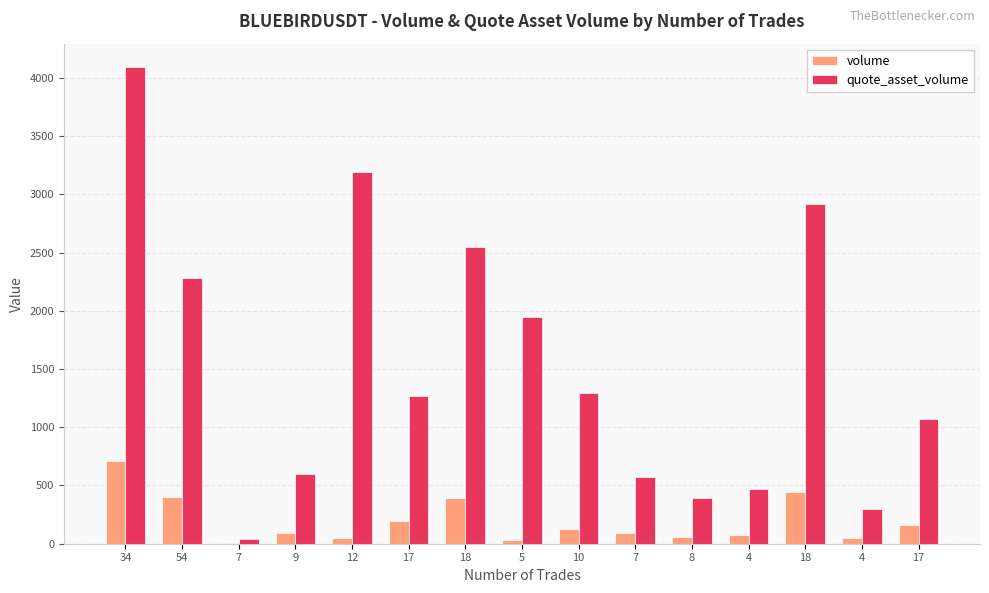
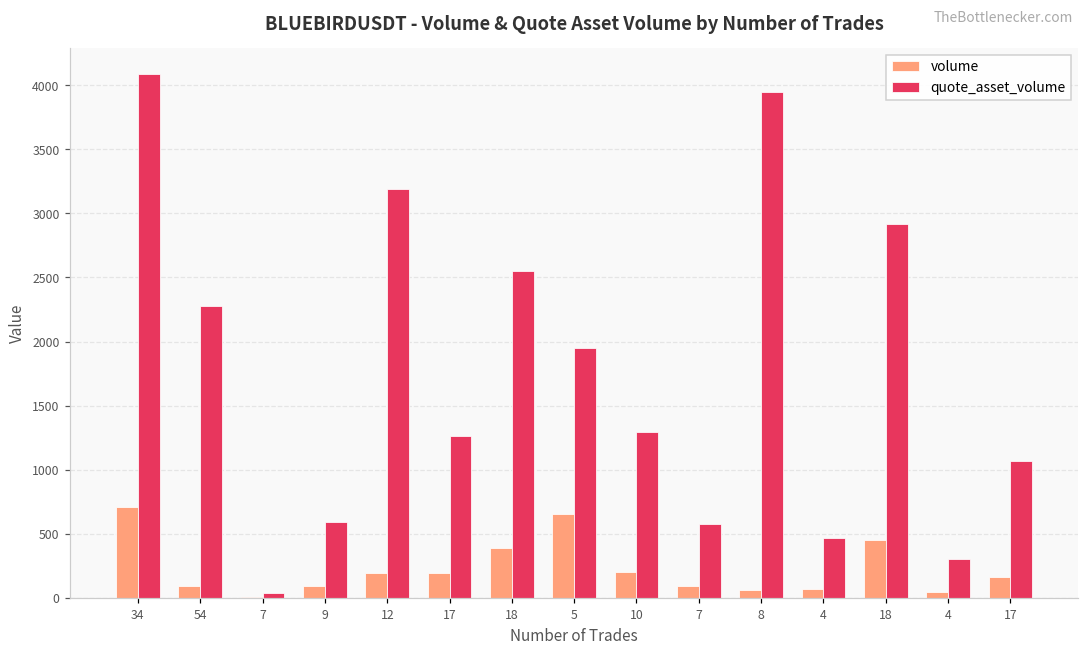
volume, 54: 400 -> 90
volume, 12: 50 -> 200
volume, 5: 30 -> 660
volume, 10: 120 -> 200
quote_asset_volume, 8: 390 -> 3950
